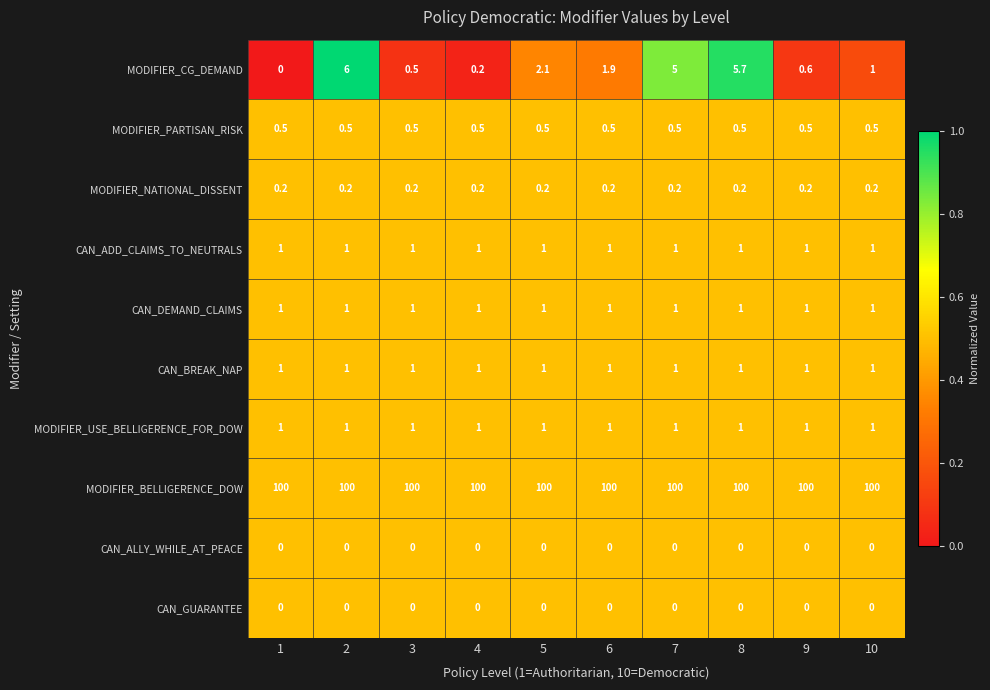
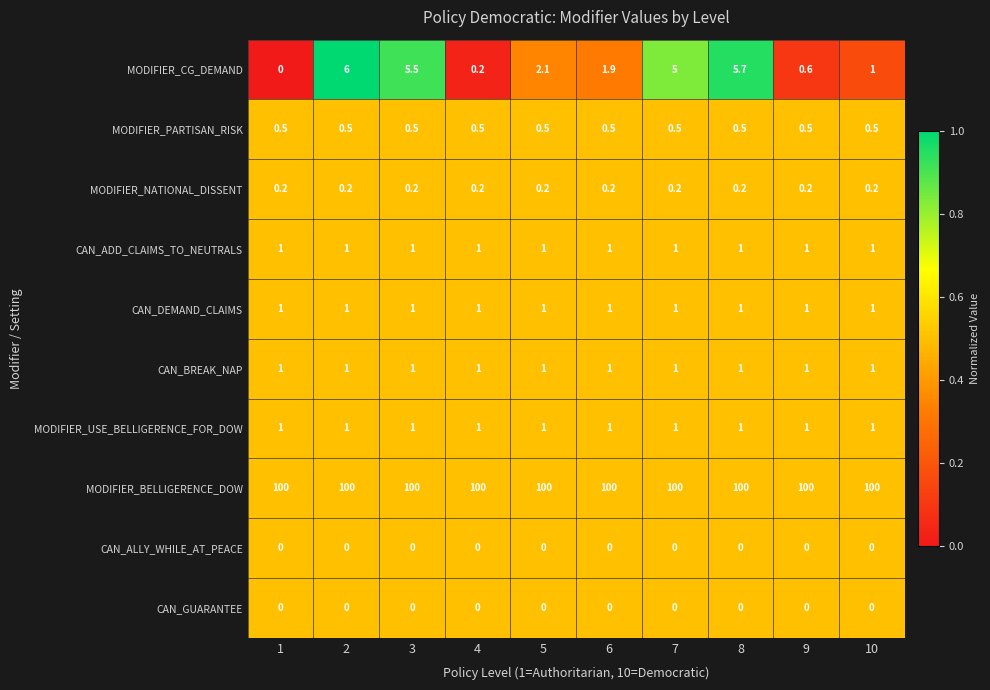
MODIFIER_CG_DEMAND, 3: 0.5 -> 5.5
